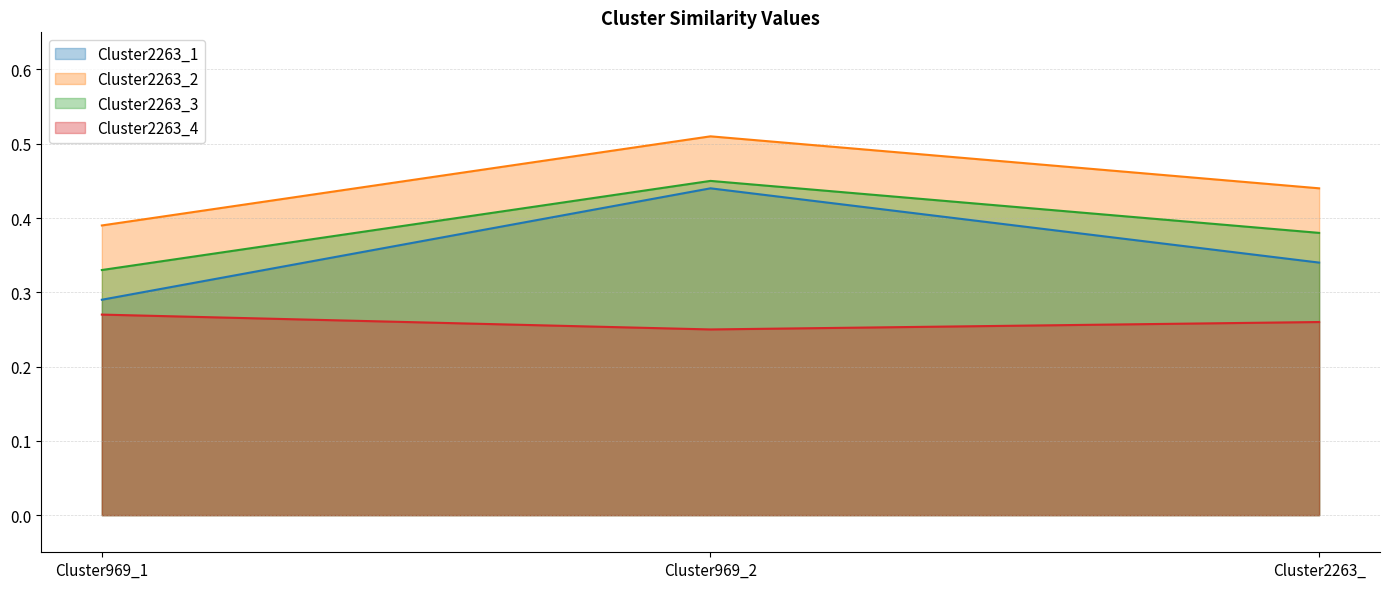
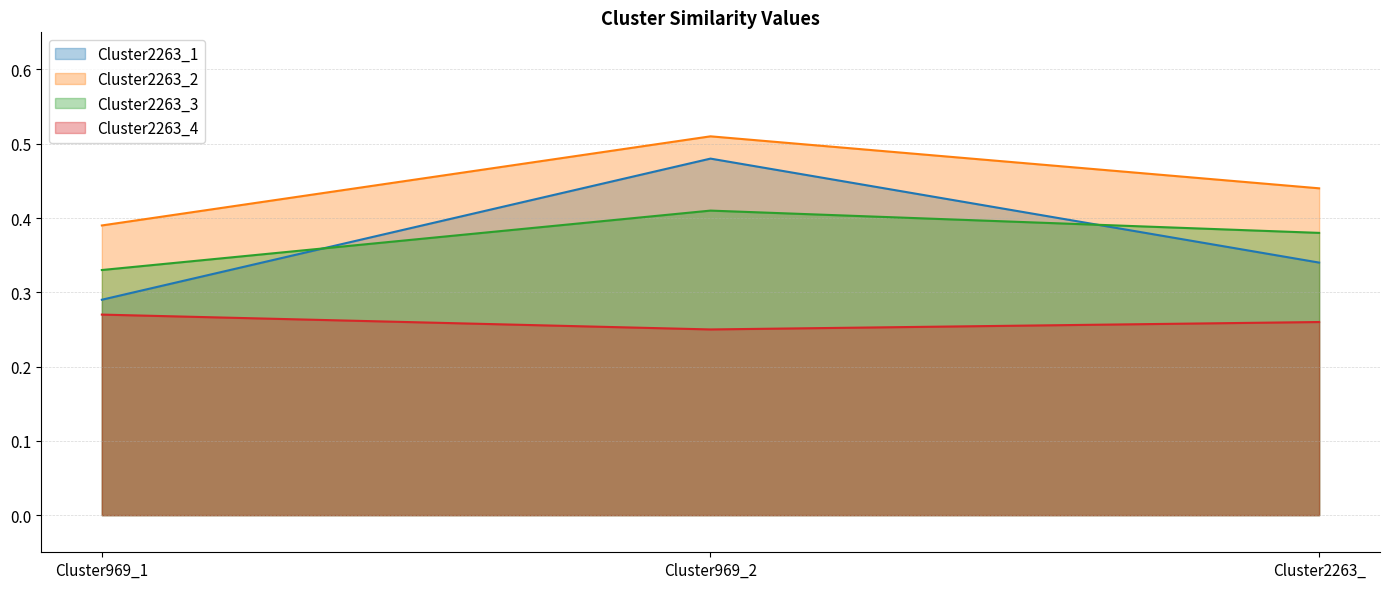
Cluster2263_1, Cluster969_2: 0.44 -> 0.48
Cluster2263_3, Cluster969_2: 0.45 -> 0.41
